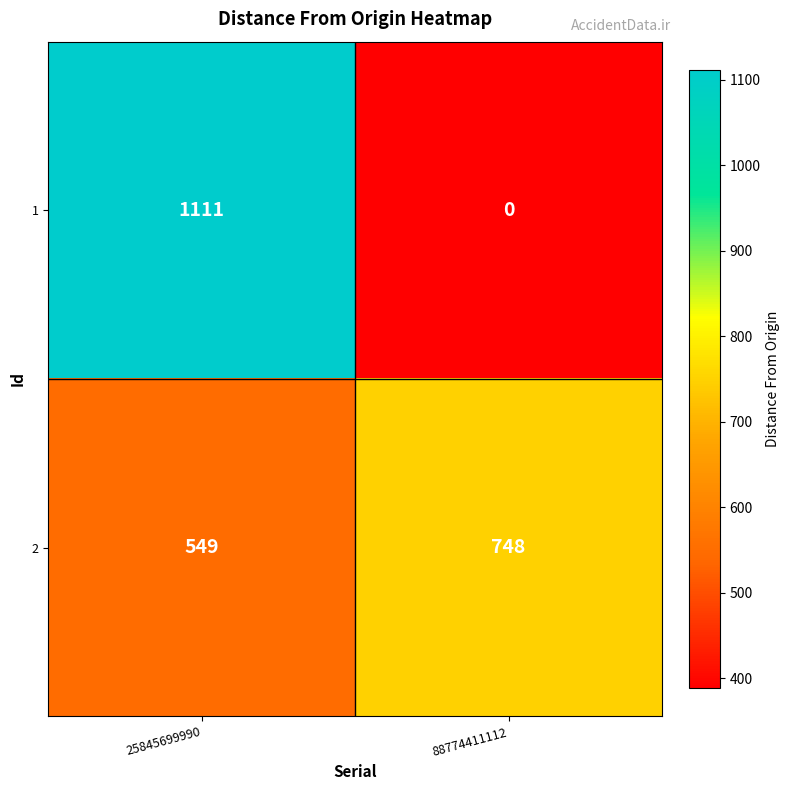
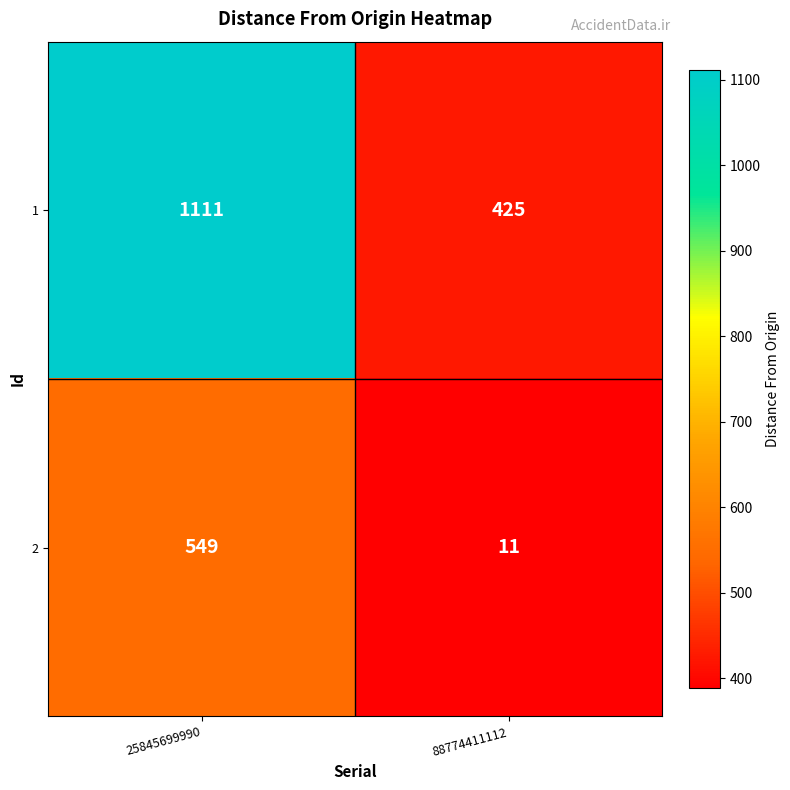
1, 88774411112: 0 -> 425
2, 88774411112: 748 -> 11
